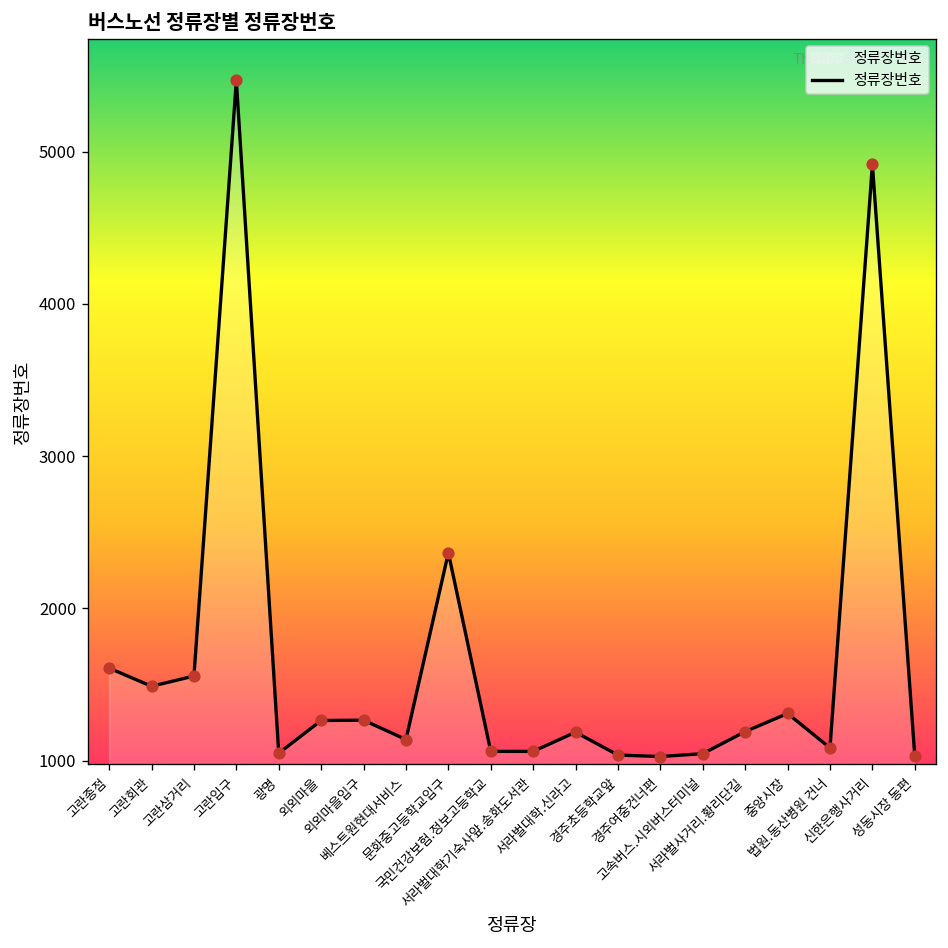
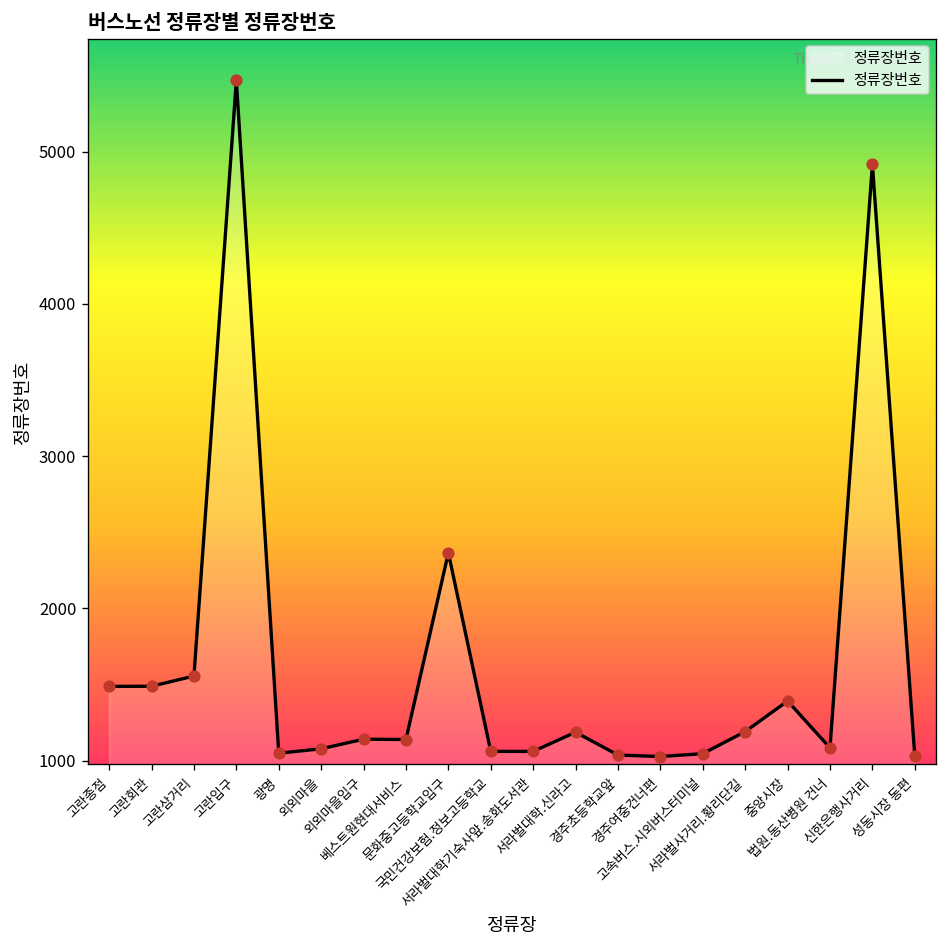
고란종점: 1610 -> 1490
외외마을: 1260 -> 1080
외외마을입구: 1270 -> 1140
중앙시장: 1310 -> 1390
